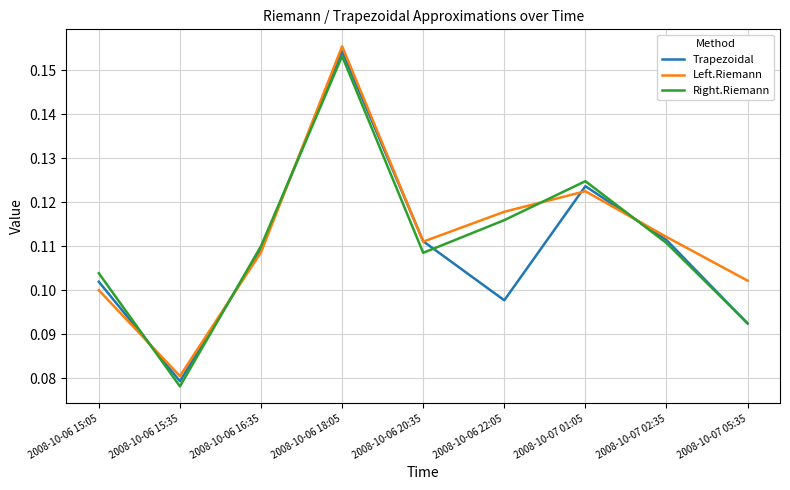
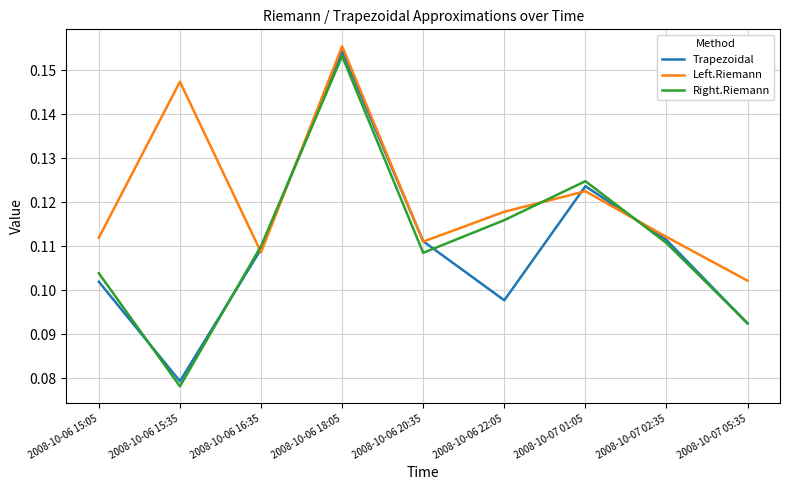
Left.Riemann, 2008-10-06 15:05: 0.100 -> 0.112
Left.Riemann, 2008-10-06 15:35: 0.080 -> 0.147
